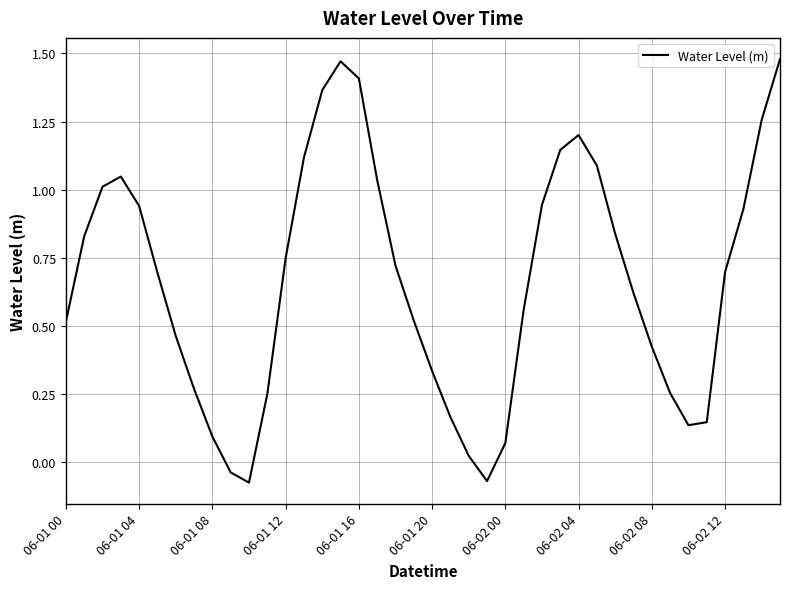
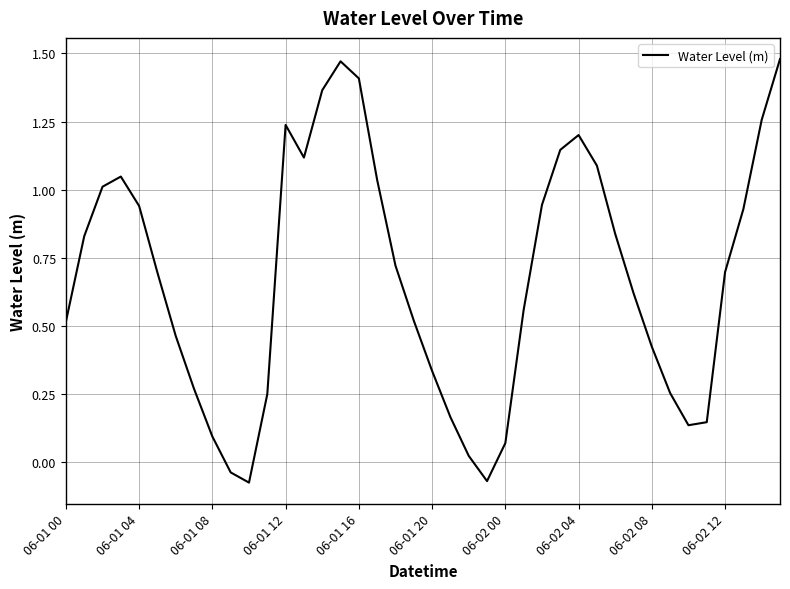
06-01 12: 0.75 -> 1.24
